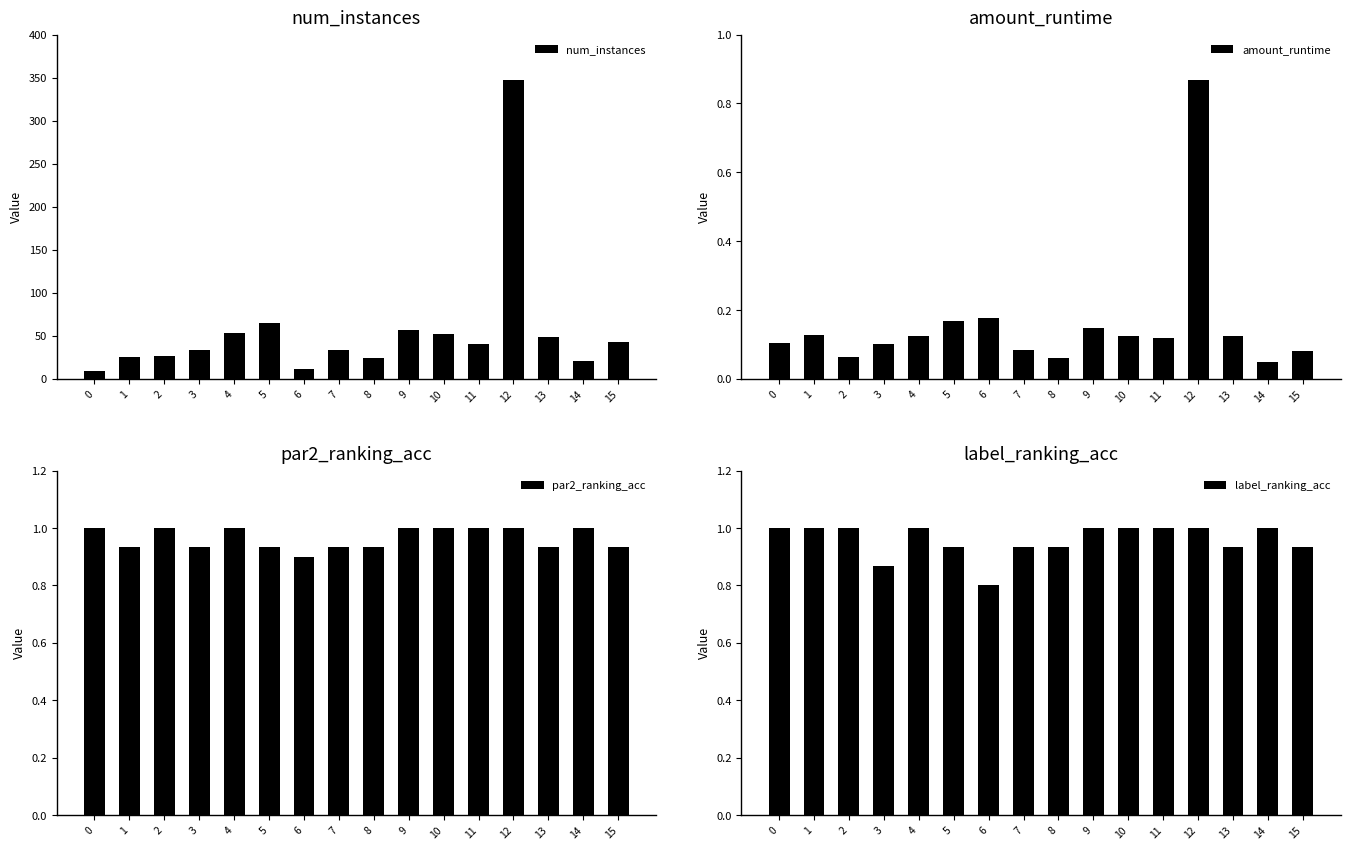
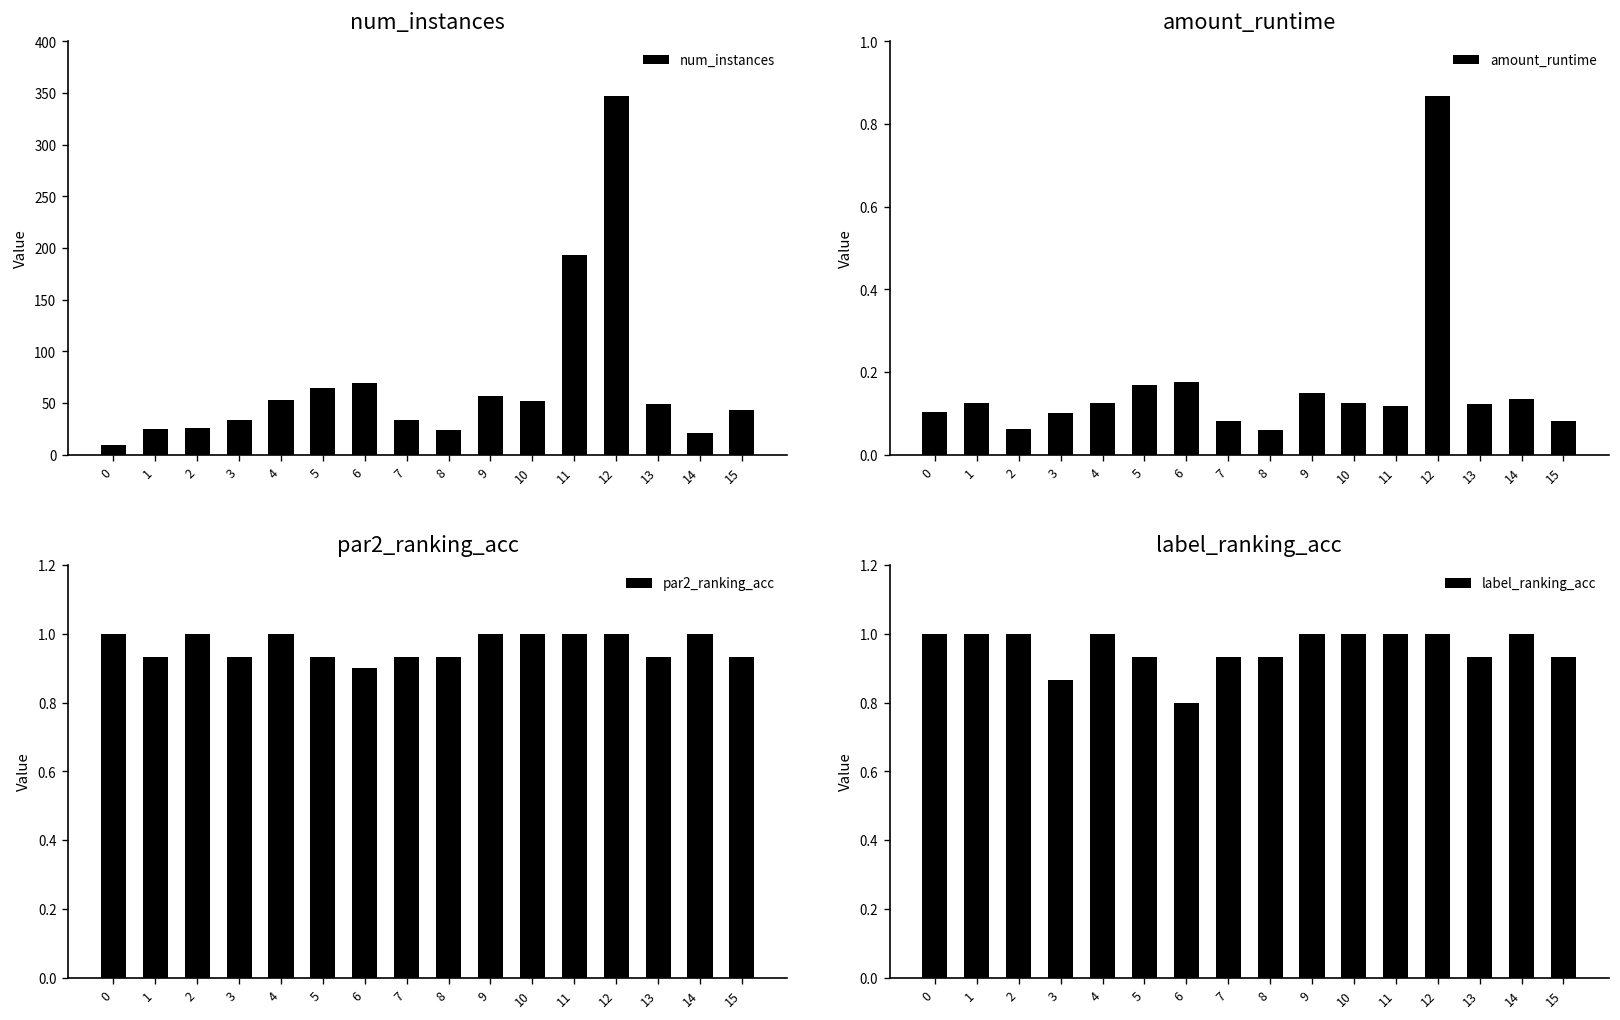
num_instances, 6: 10 -> 70
num_instances, 11: 40 -> 190
amount_runtime, 14: 0.05 -> 0.13
